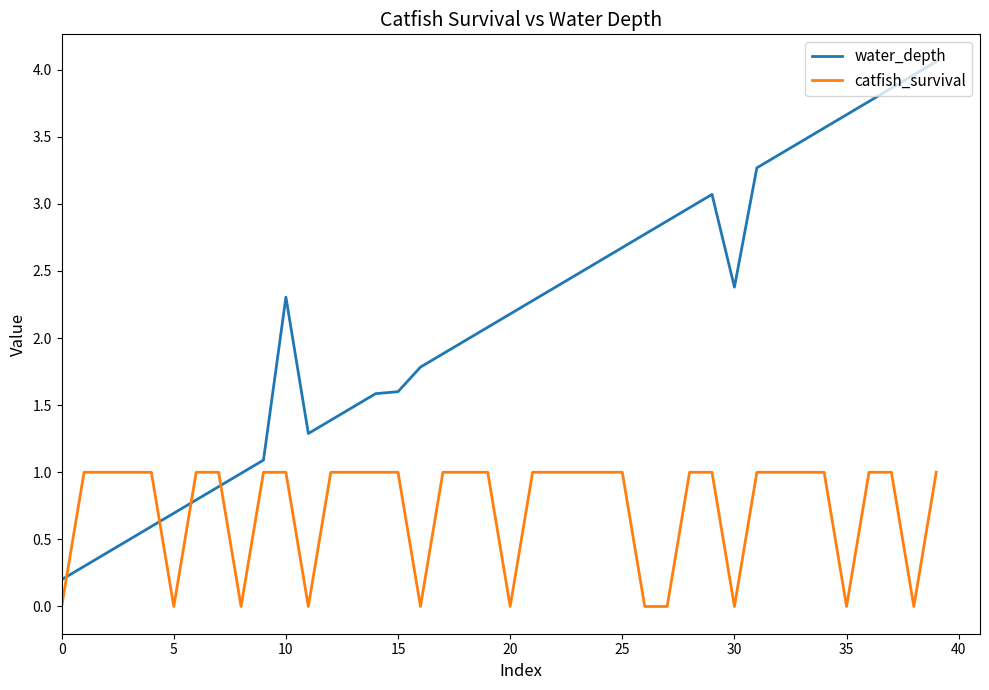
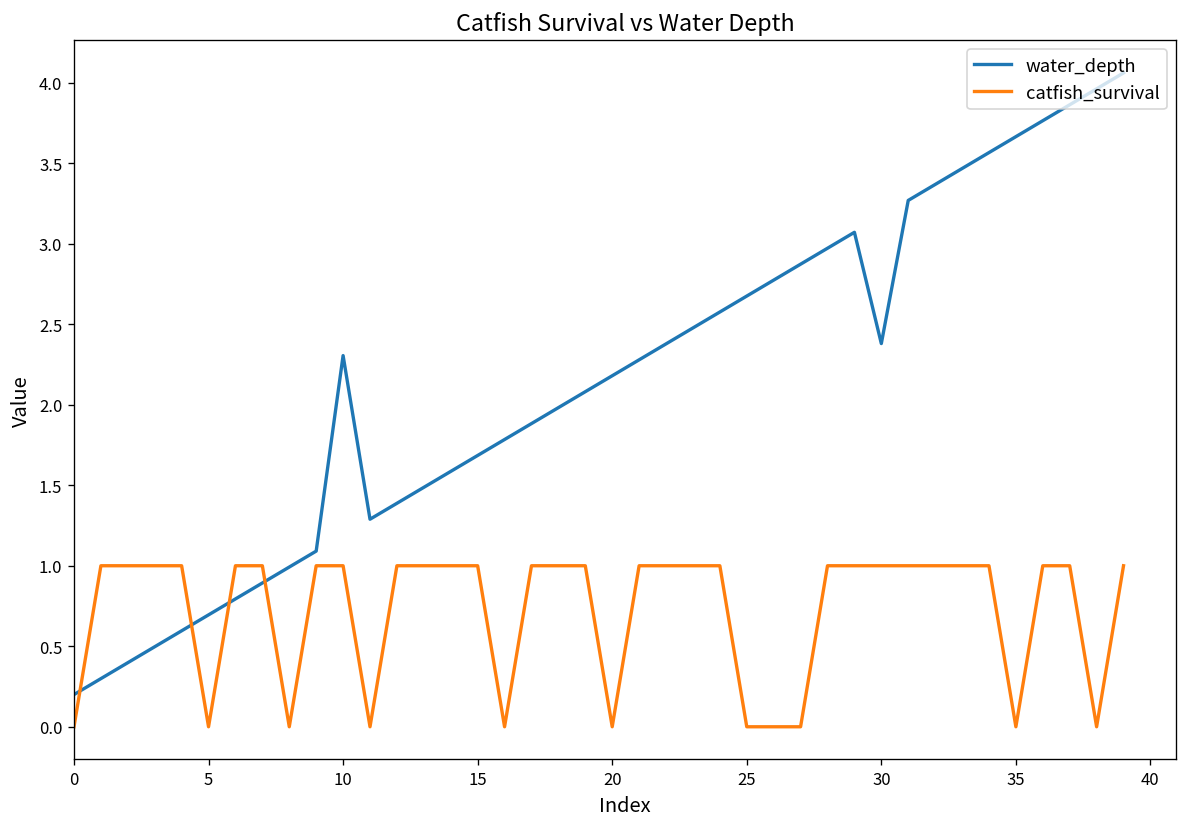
water_depth, 15: 1.60 -> 1.68
catfish_survival, 25: 1 -> 0
catfish_survival, 30: 0 -> 1
